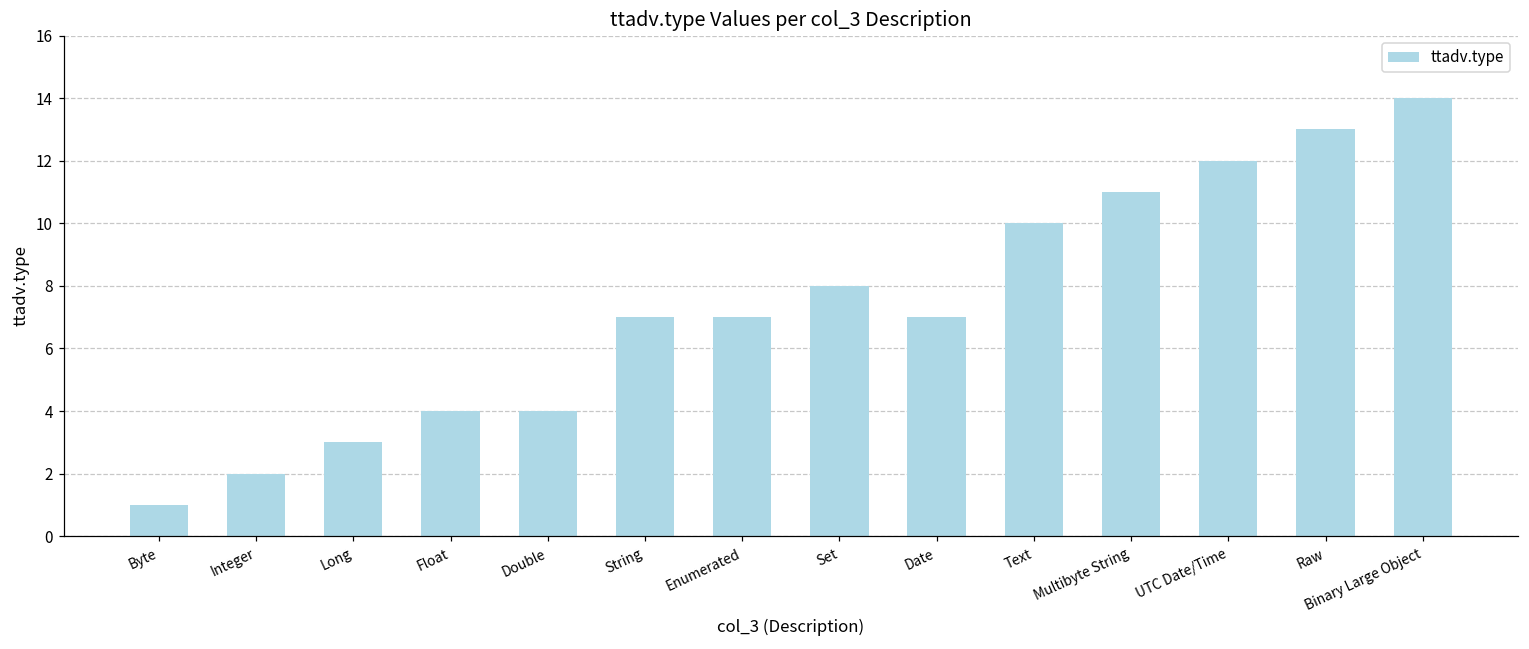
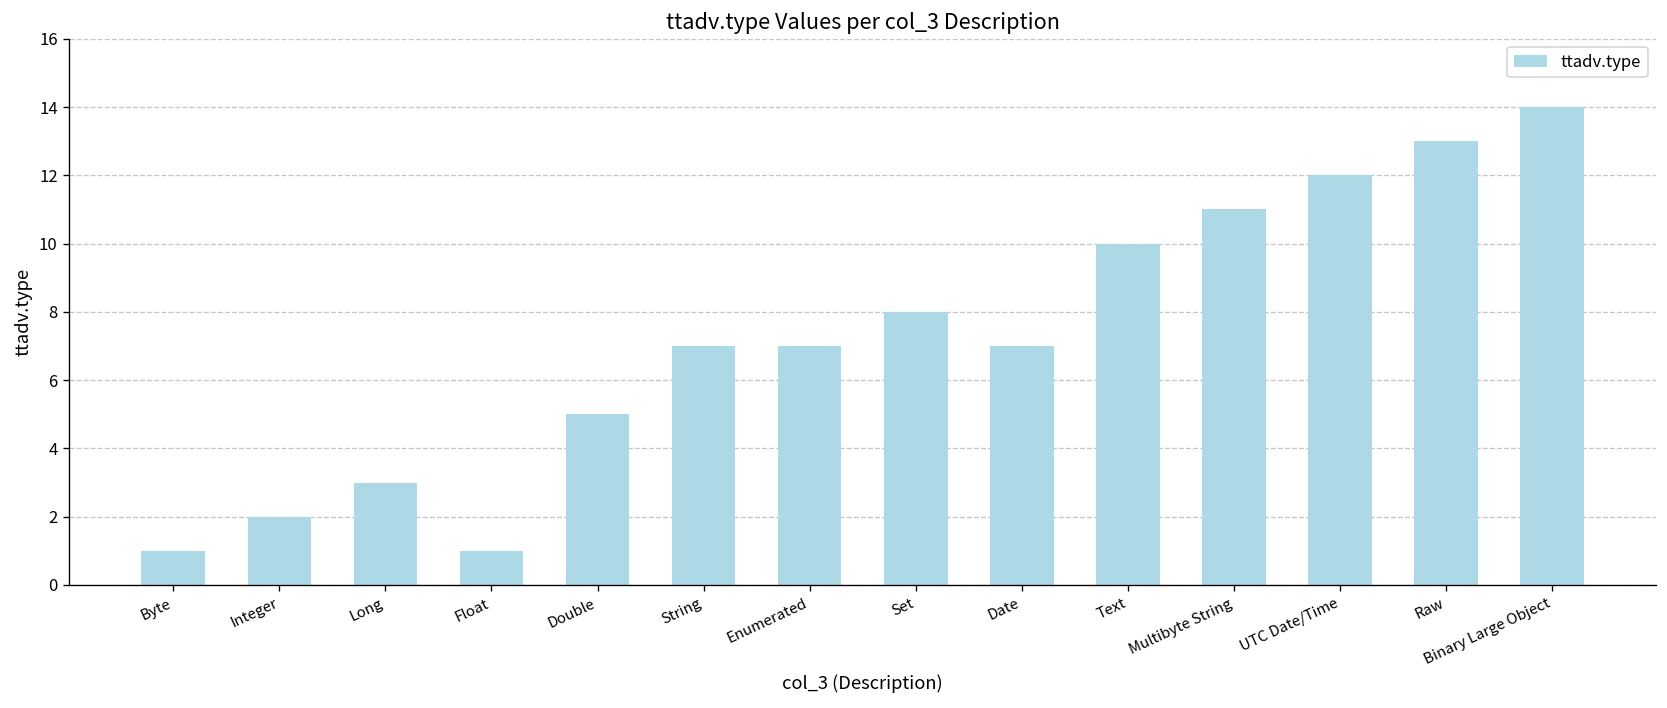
Float: 4 -> 1
Double: 4 -> 5
